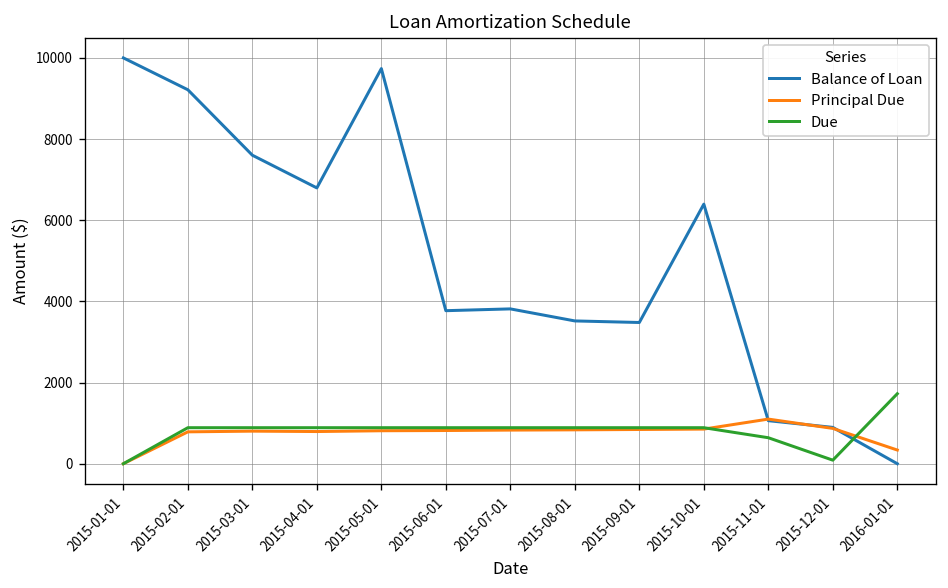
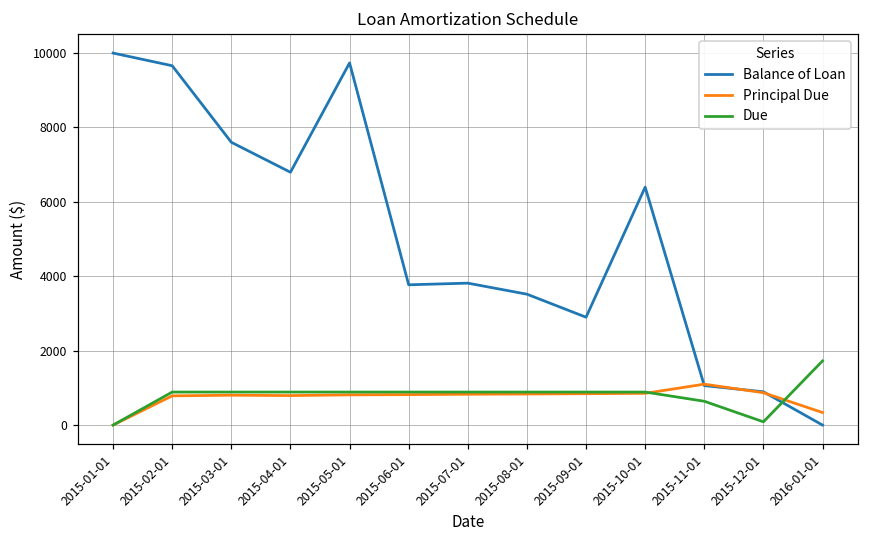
Balance of Loan, 2015-02-01: 9200 -> 9700
Balance of Loan, 2015-09-01: 3500 -> 2900
